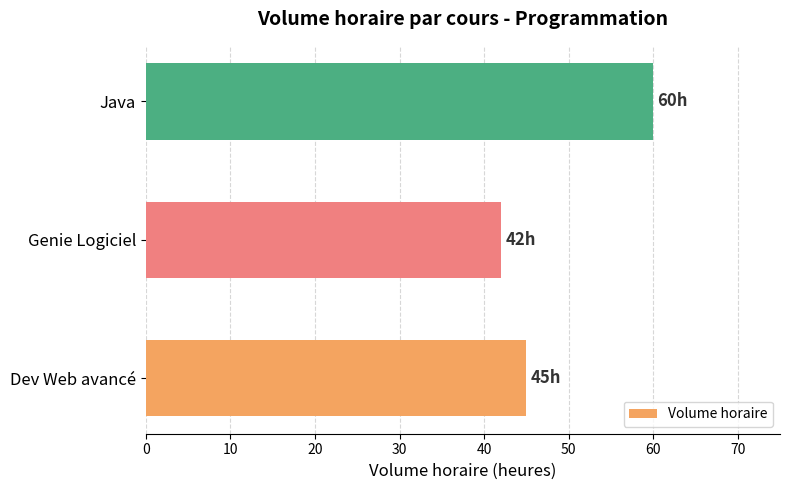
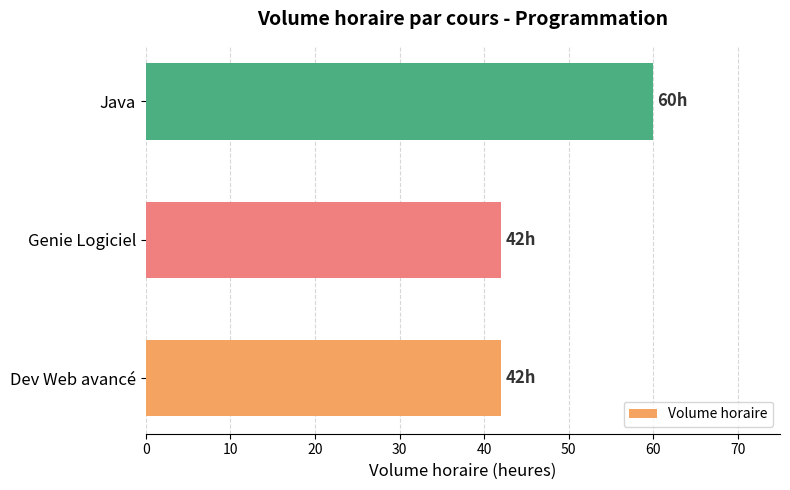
Dev Web avancé: 45h -> 42h
